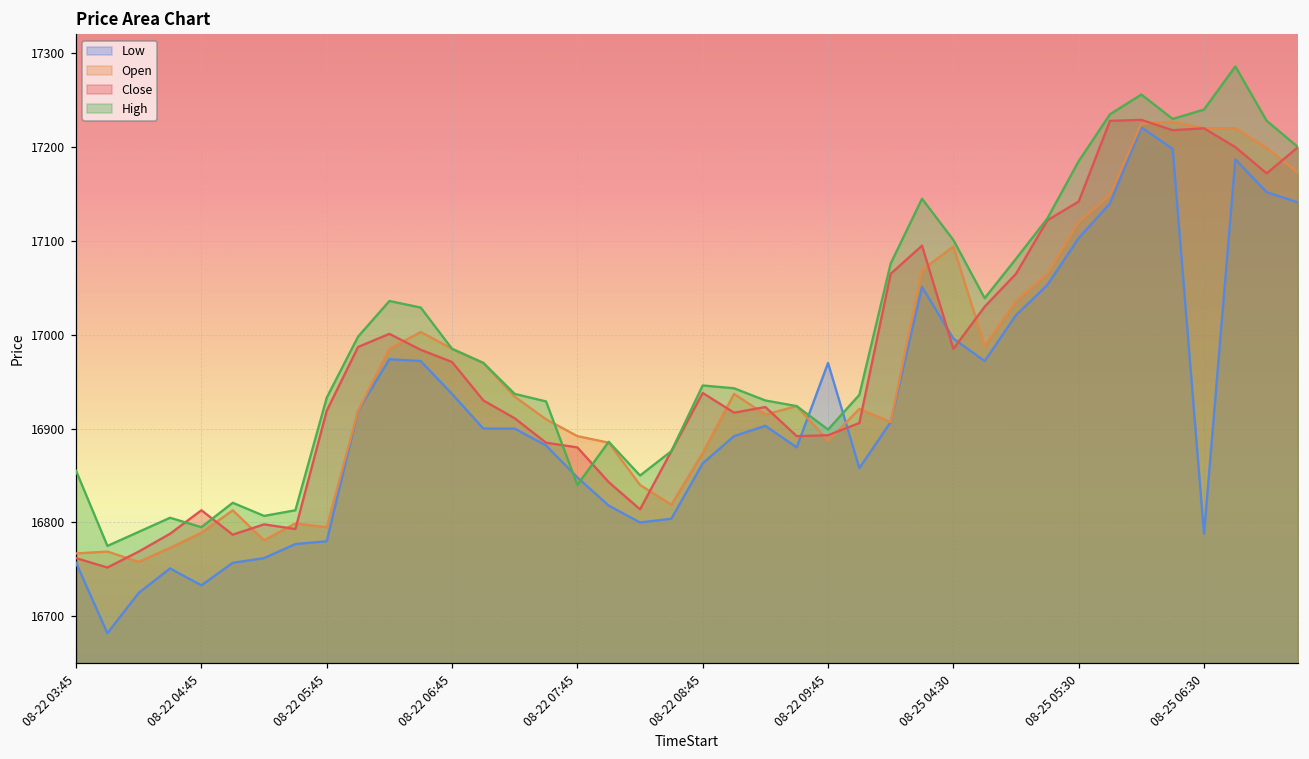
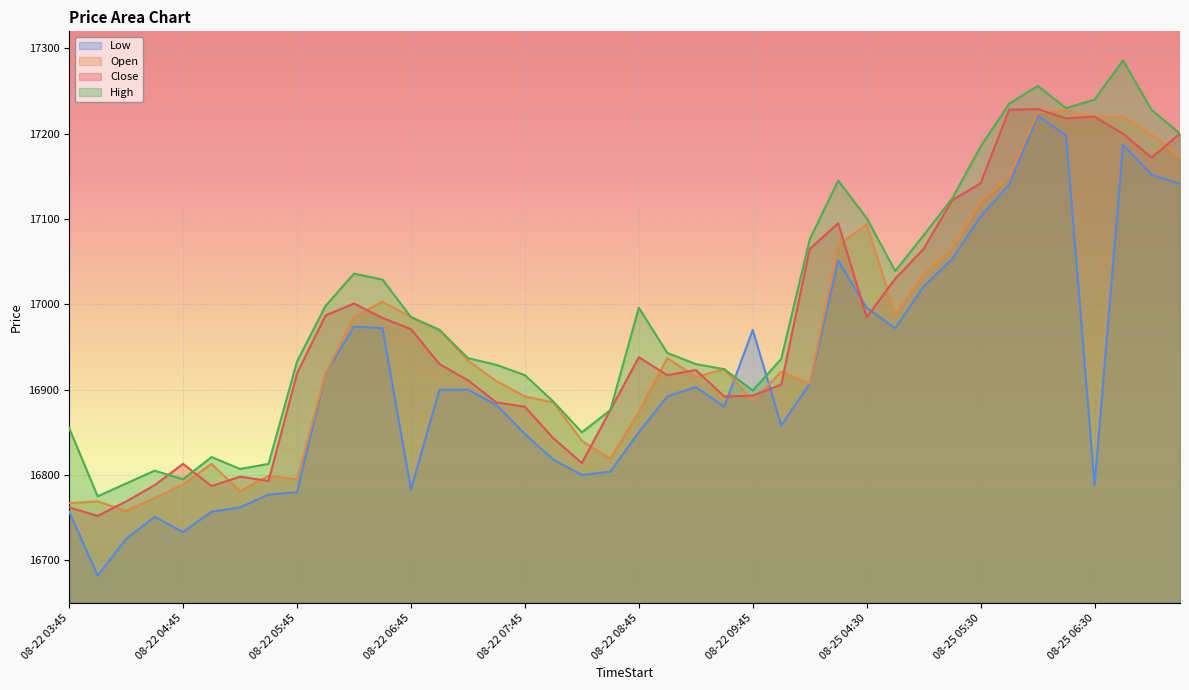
Low, 08-22 06:45: 16940 -> 16780
High, 08-22 07:45: 16840 -> 16920
Low, 08-22 08:45: 16860 -> 16850
High, 08-22 08:45: 16950 -> 17000
